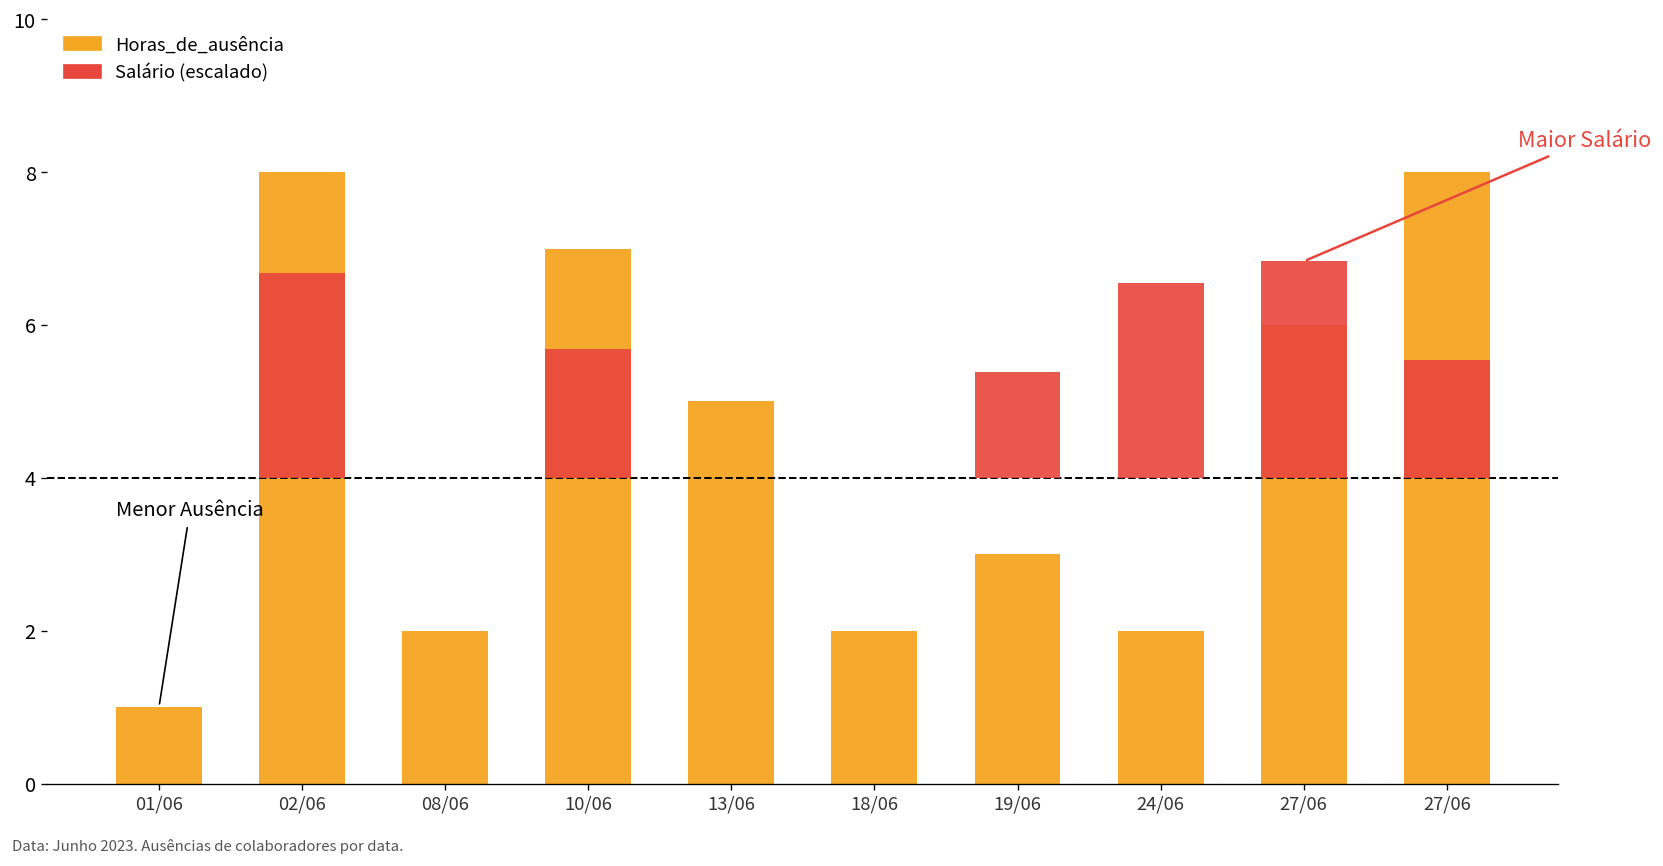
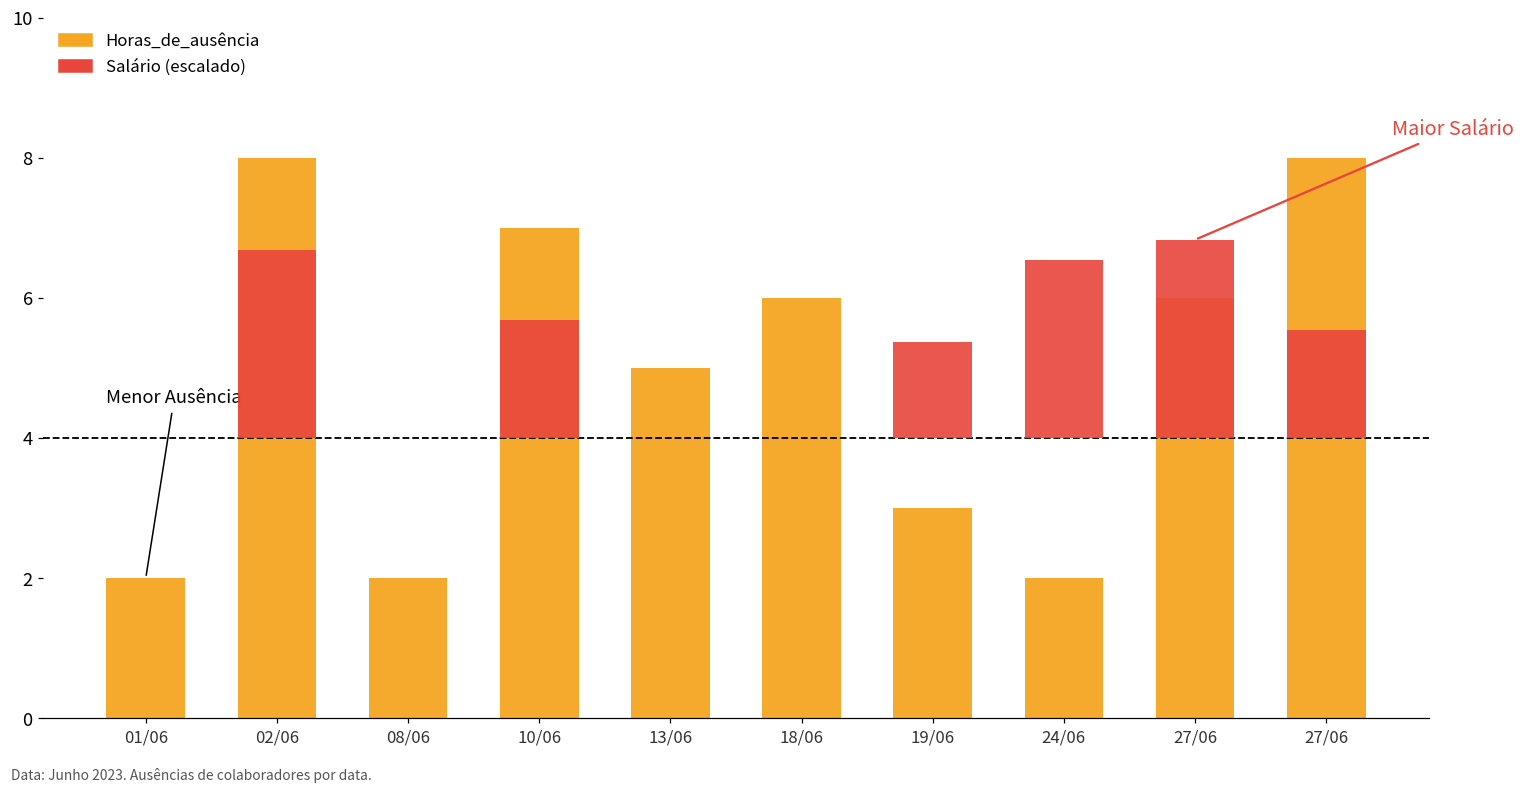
Horas_de_ausência, 01/06: 1 -> 2
Horas_de_ausência, 18/06: 2 -> 6
